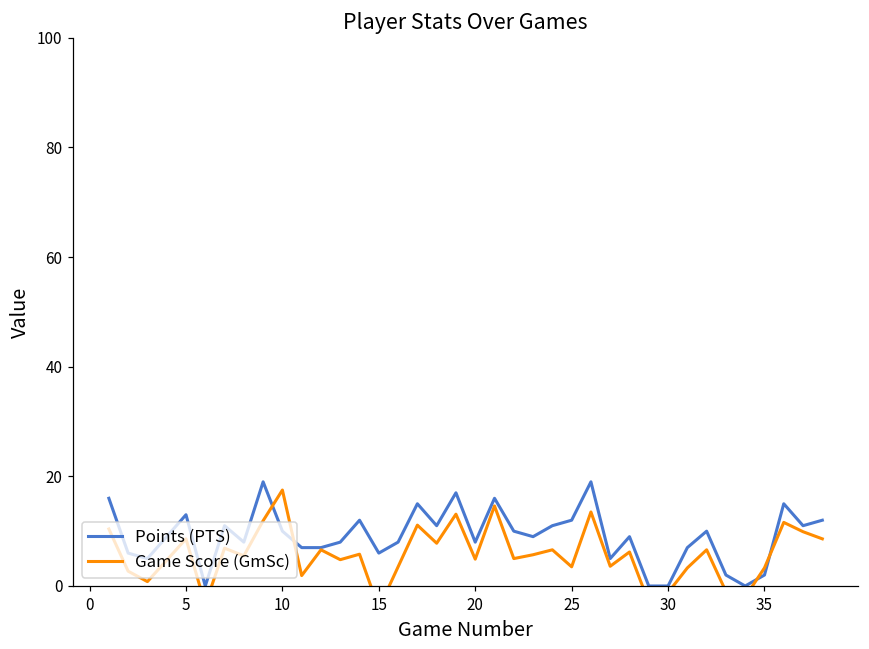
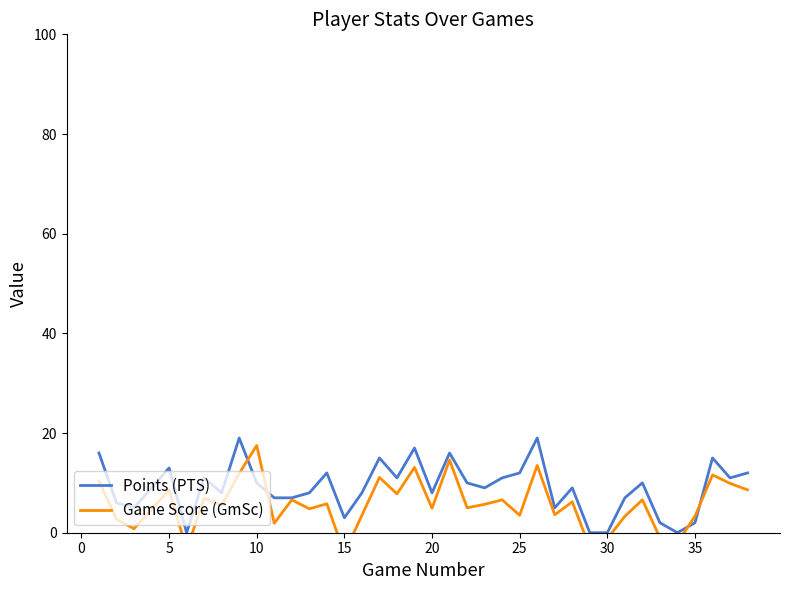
Points (PTS), 15: 6 -> 3
